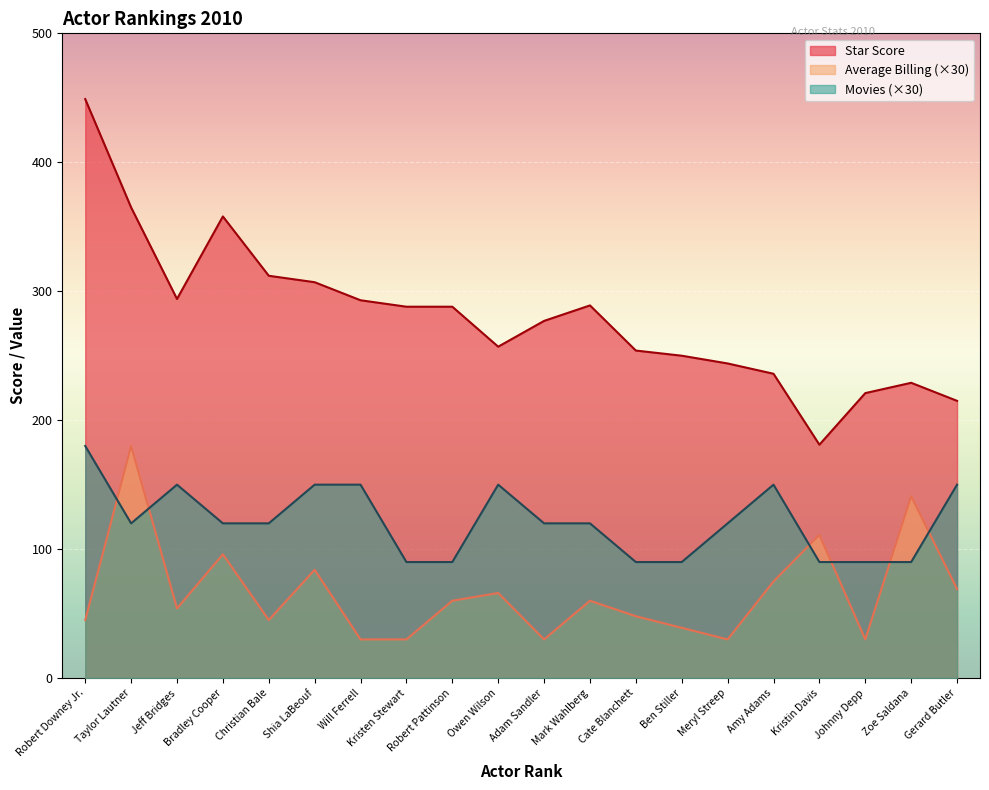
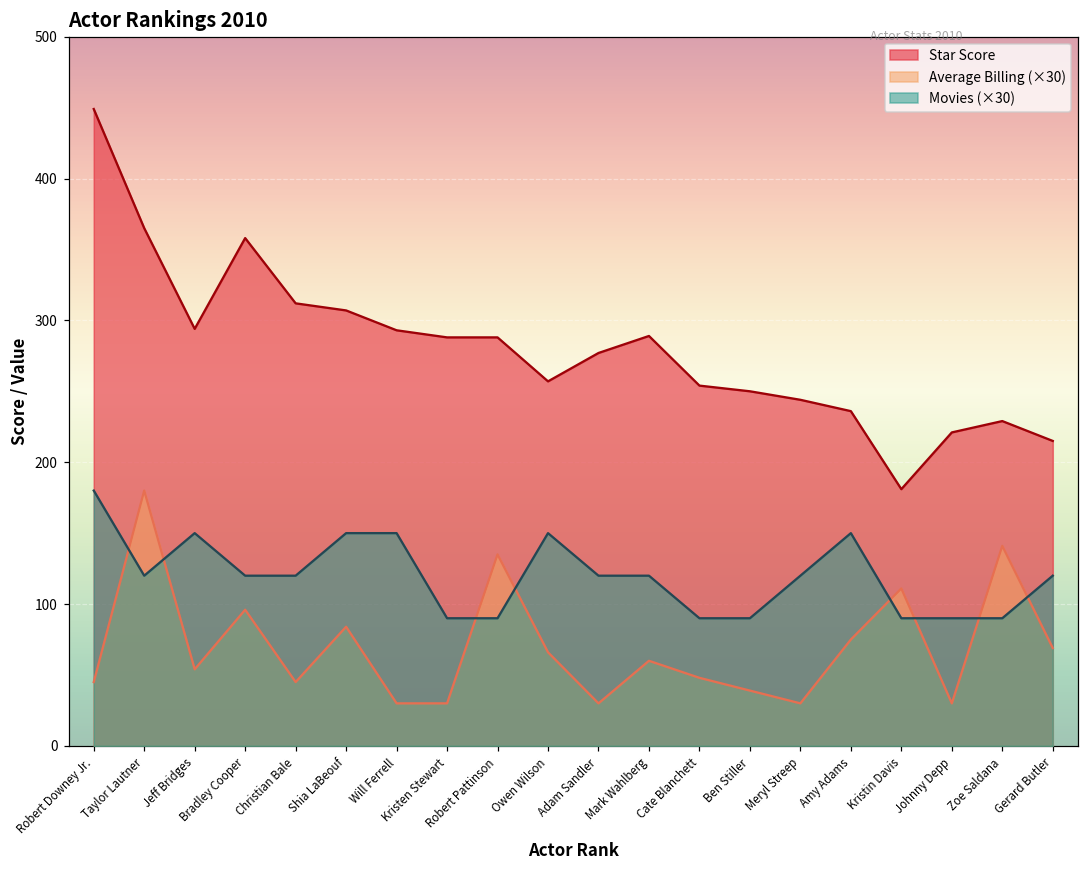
Average Billing (×30), Robert Pattinson: 60 -> 135
Movies (×30), Gerard Butler: 150 -> 120
